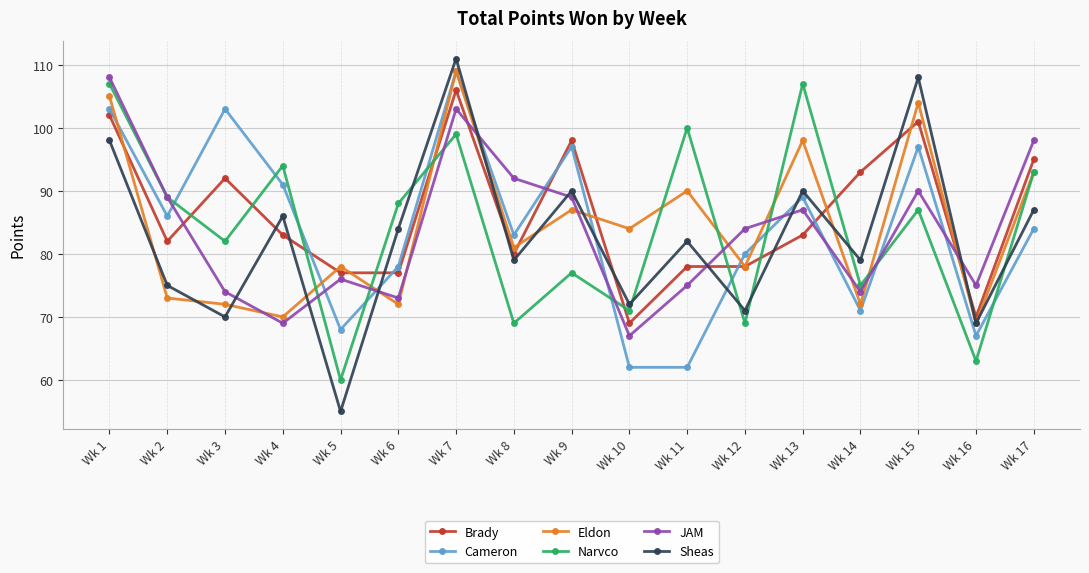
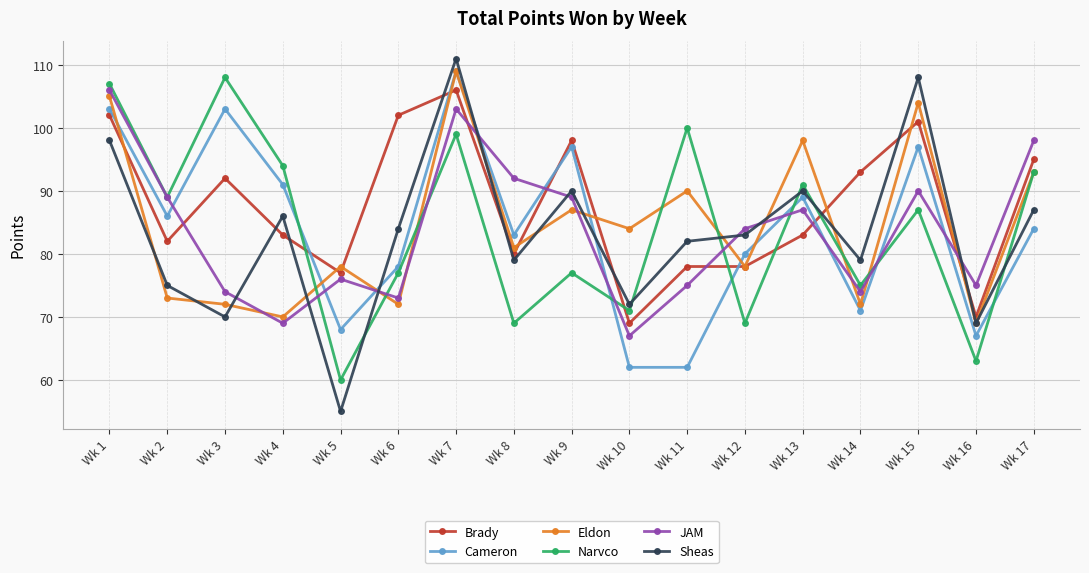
JAM, Wk 1: 108 -> 106
Narvco, Wk 3: 82 -> 108
Brady, Wk 6: 77 -> 102
Narvco, Wk 6: 88 -> 77
Sheas, Wk 12: 71 -> 83
Narvco, Wk 13: 107 -> 91
